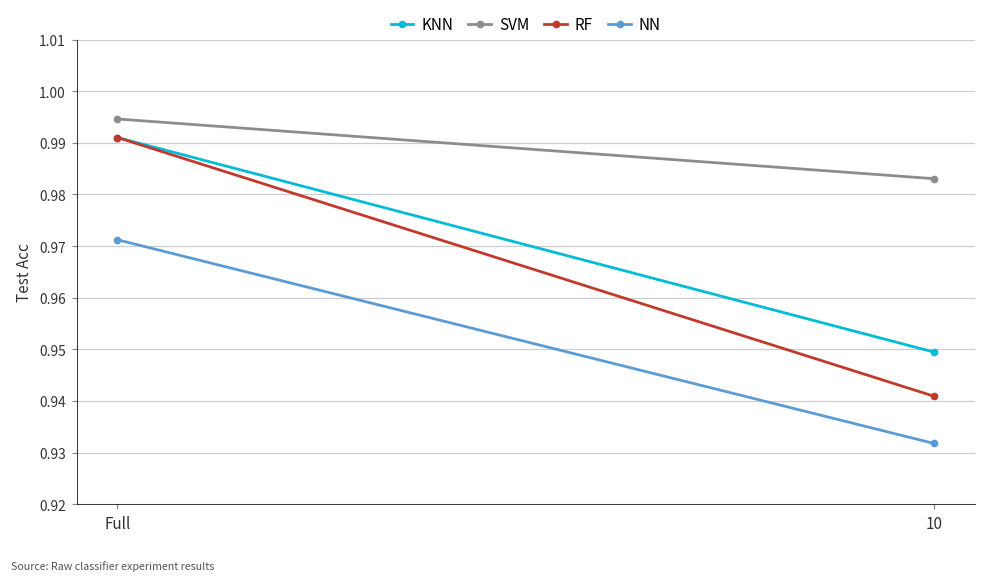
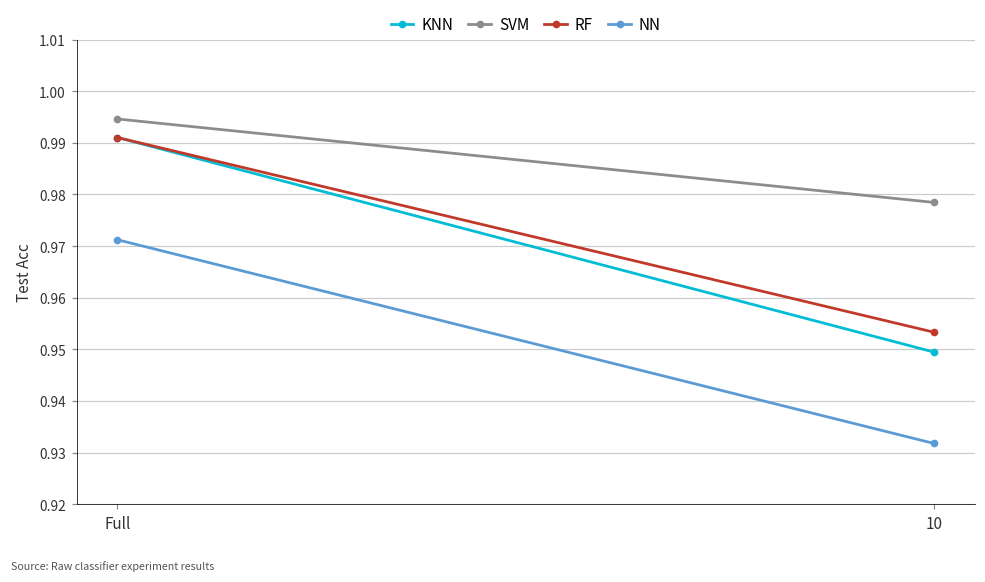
SVM, 10: 0.983 -> 0.978
RF, 10: 0.941 -> 0.953
